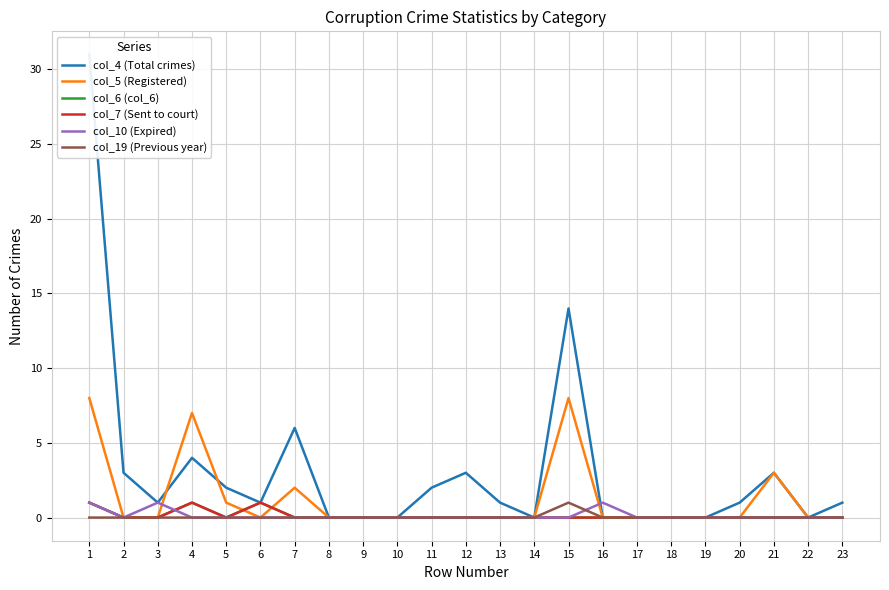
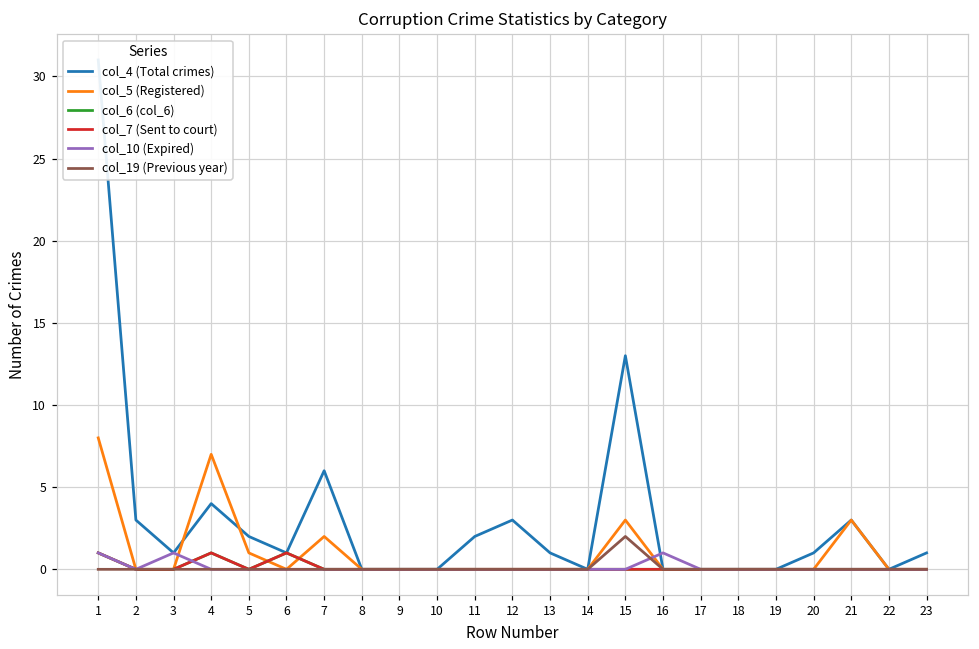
col_4 (Total crimes), 15: 14 -> 13
col_5 (Registered), 15: 8 -> 3
col_19 (Previous year), 15: 1 -> 2
